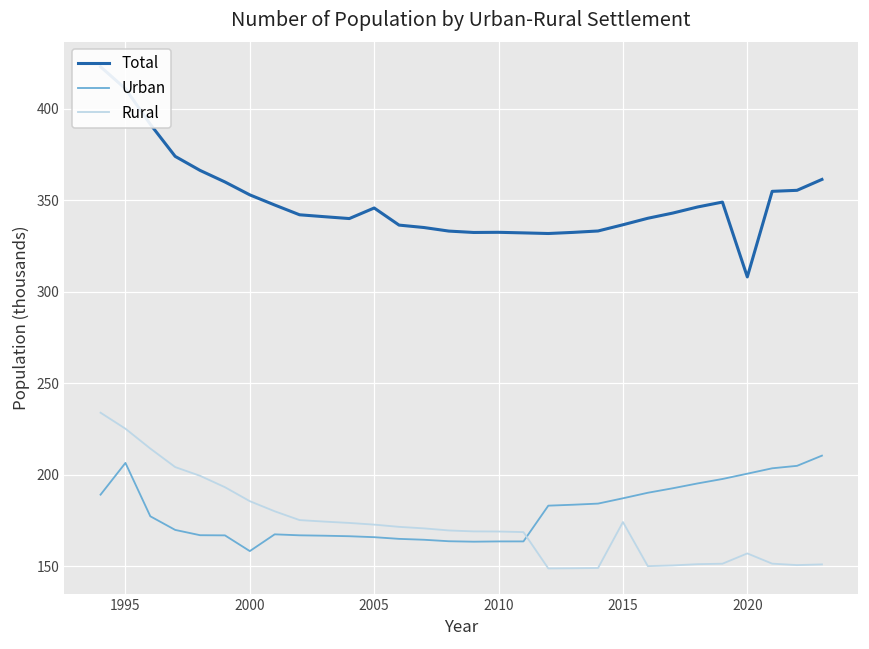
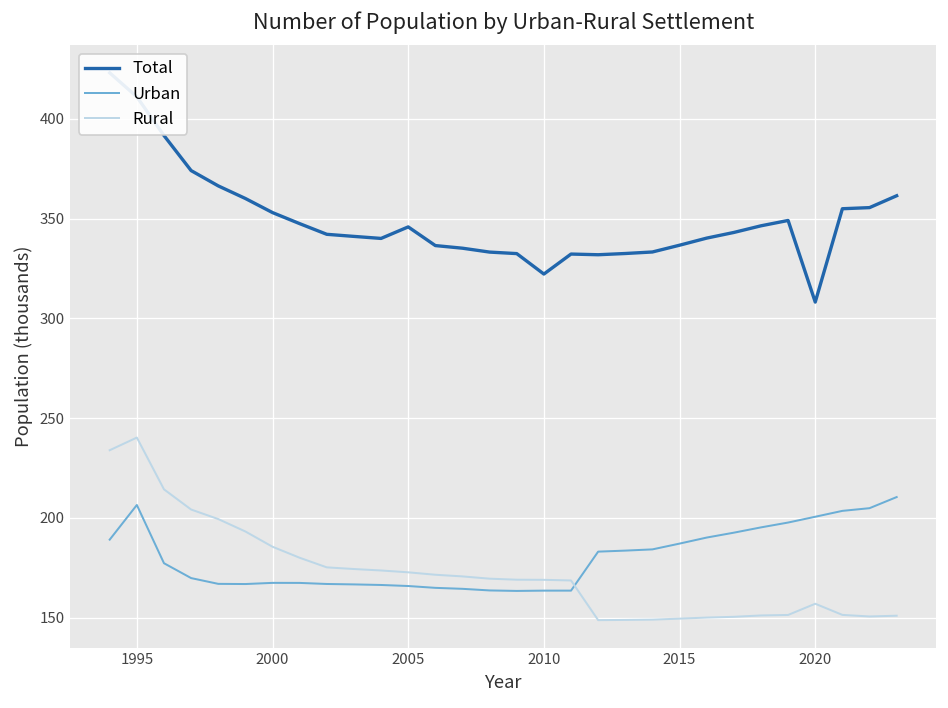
Rural, 1995: 225 -> 240
Urban, 2000: 158 -> 167
Total, 2010: 333 -> 322
Rural, 2015: 174 -> 150
